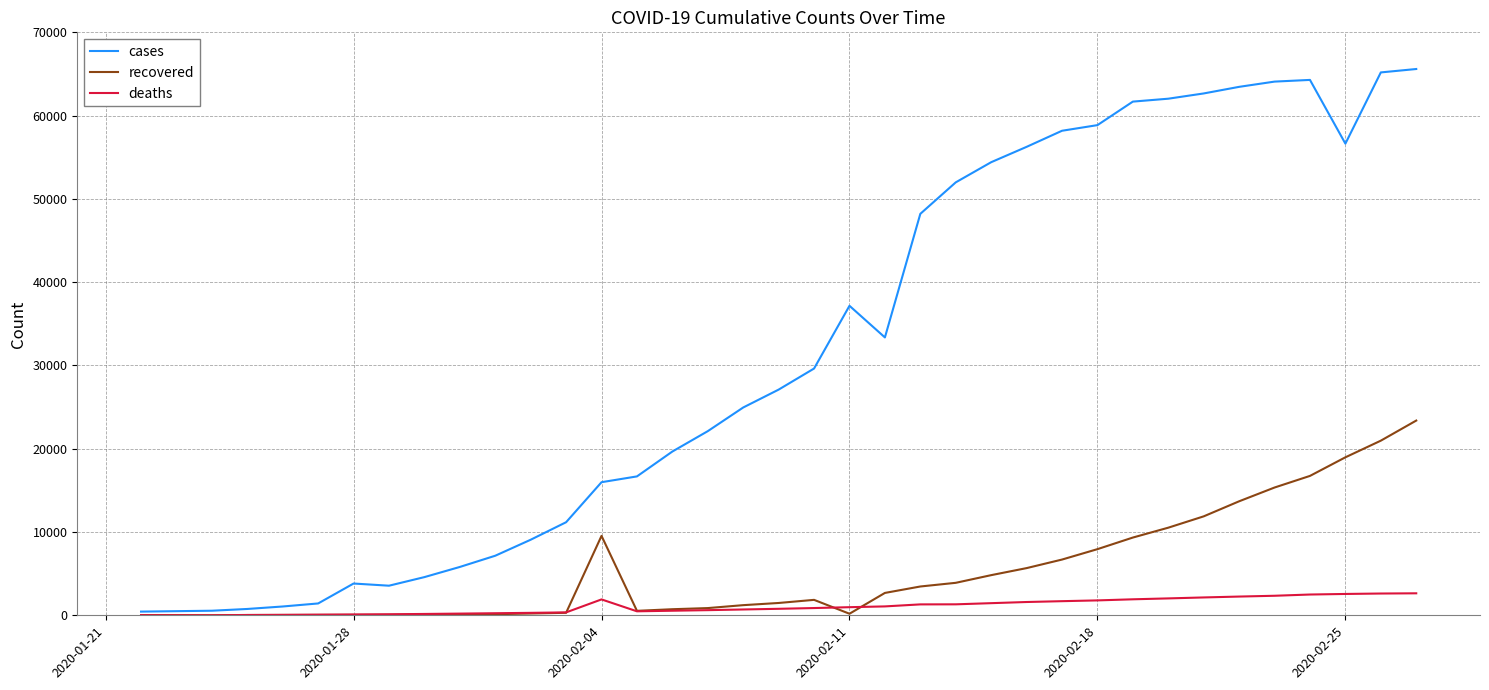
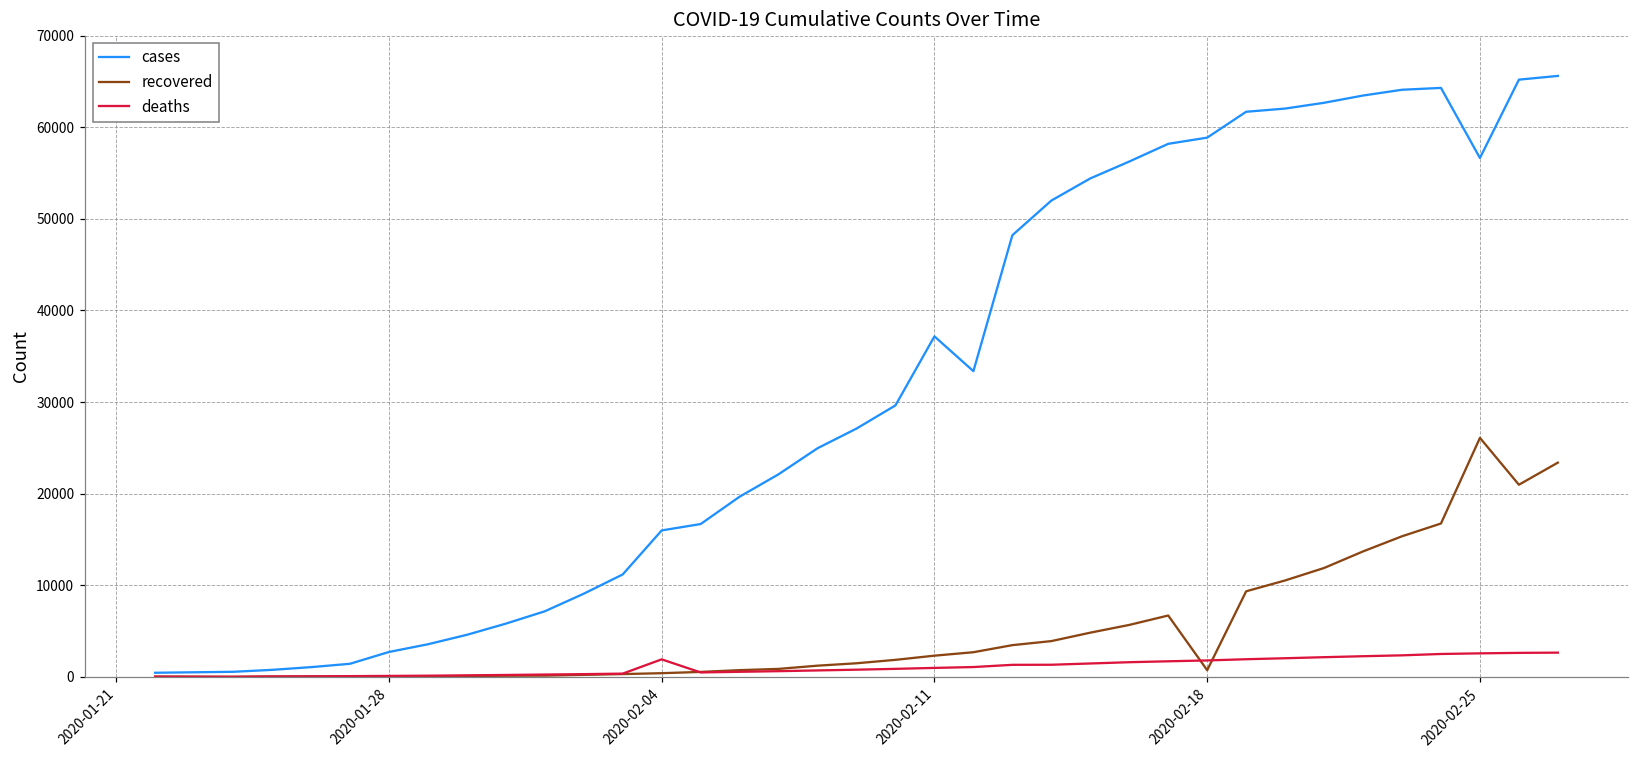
cases, 2020-01-28: 4000 -> 3000
recovered, 2020-02-04: 10000 -> 0
recovered, 2020-02-11: 0 -> 2000
recovered, 2020-02-18: 8000 -> 1000
recovered, 2020-02-25: 19000 -> 26000
